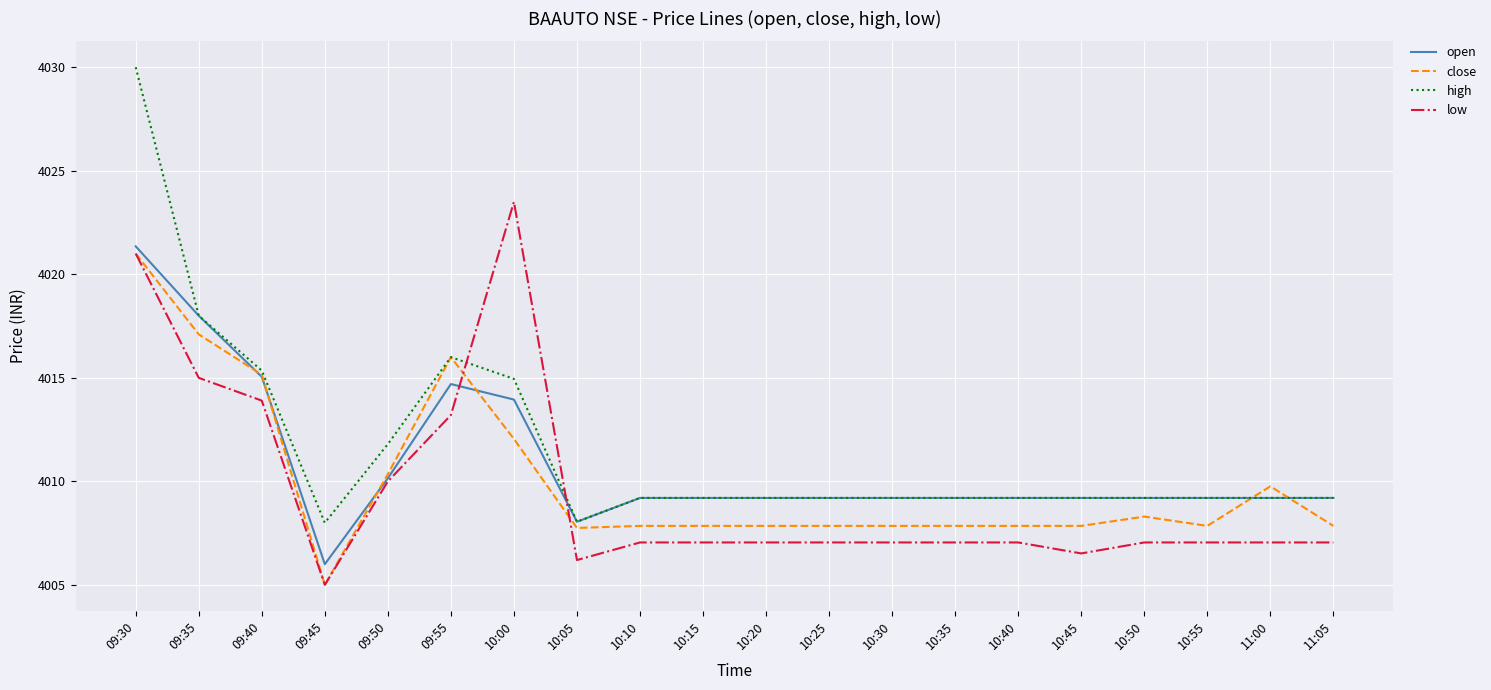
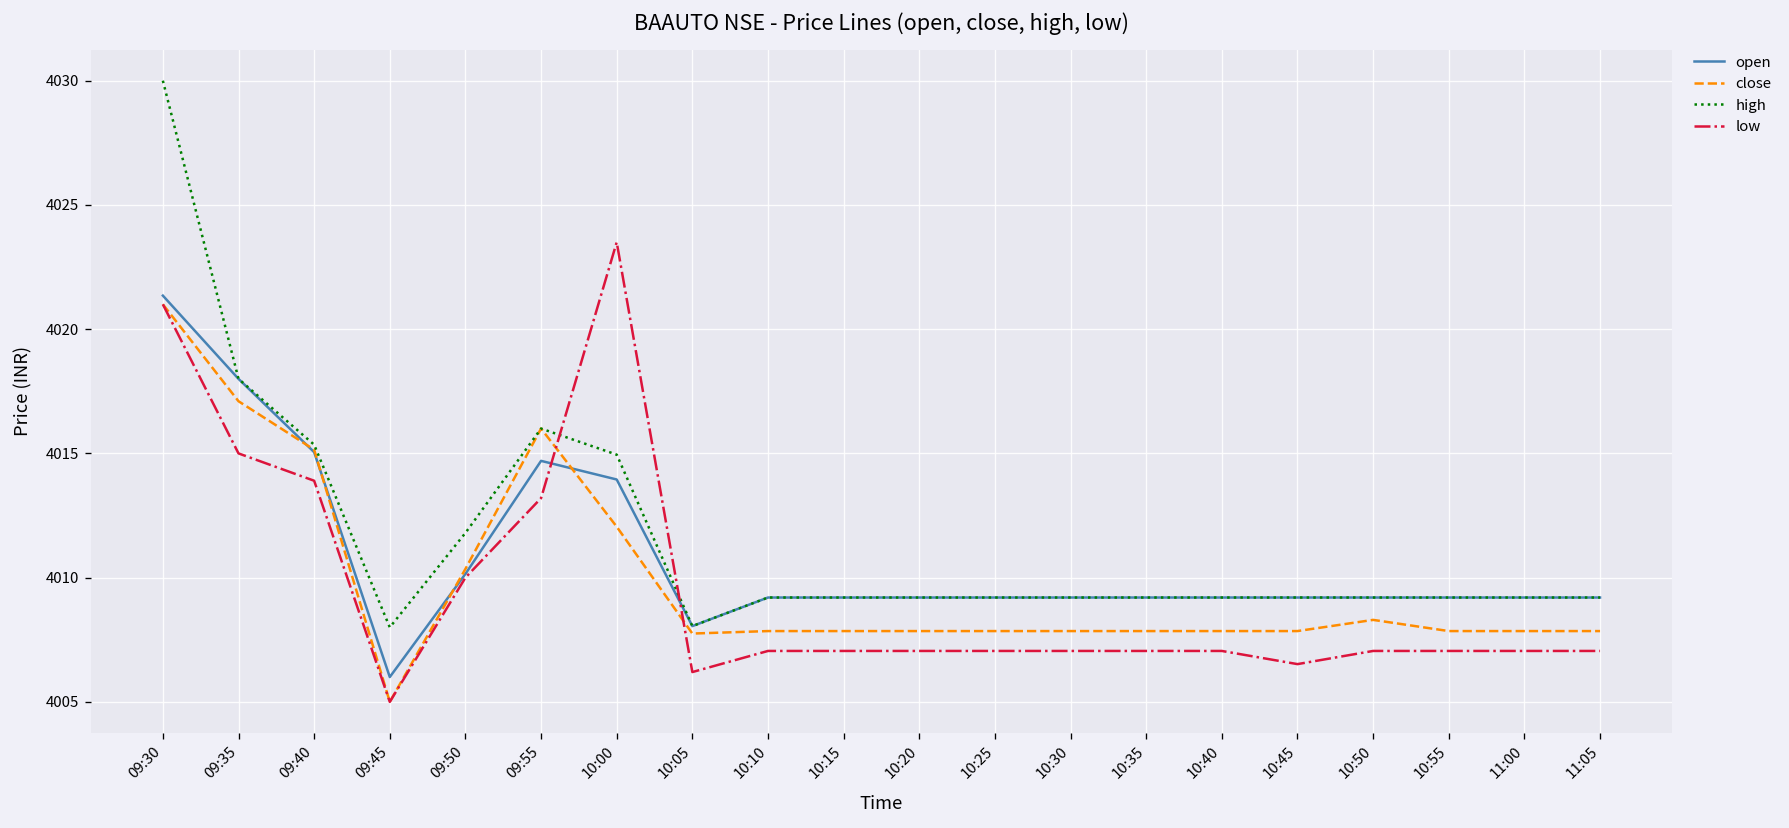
close, 11:00: 4009.8 -> 4007.9
